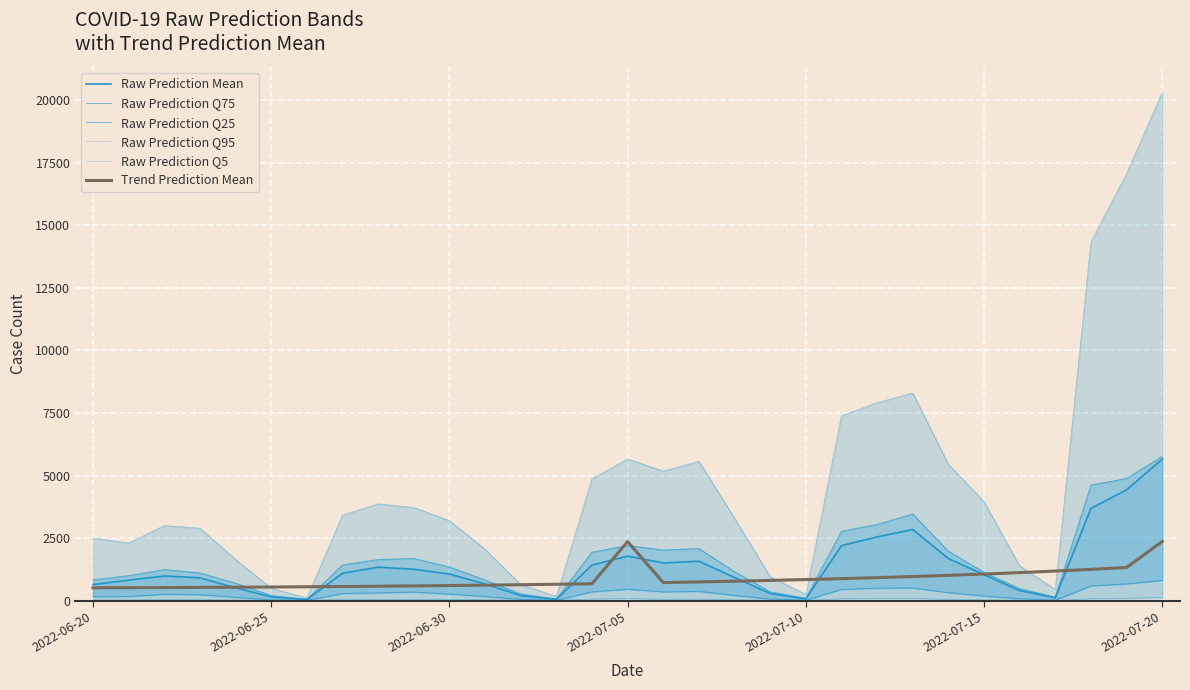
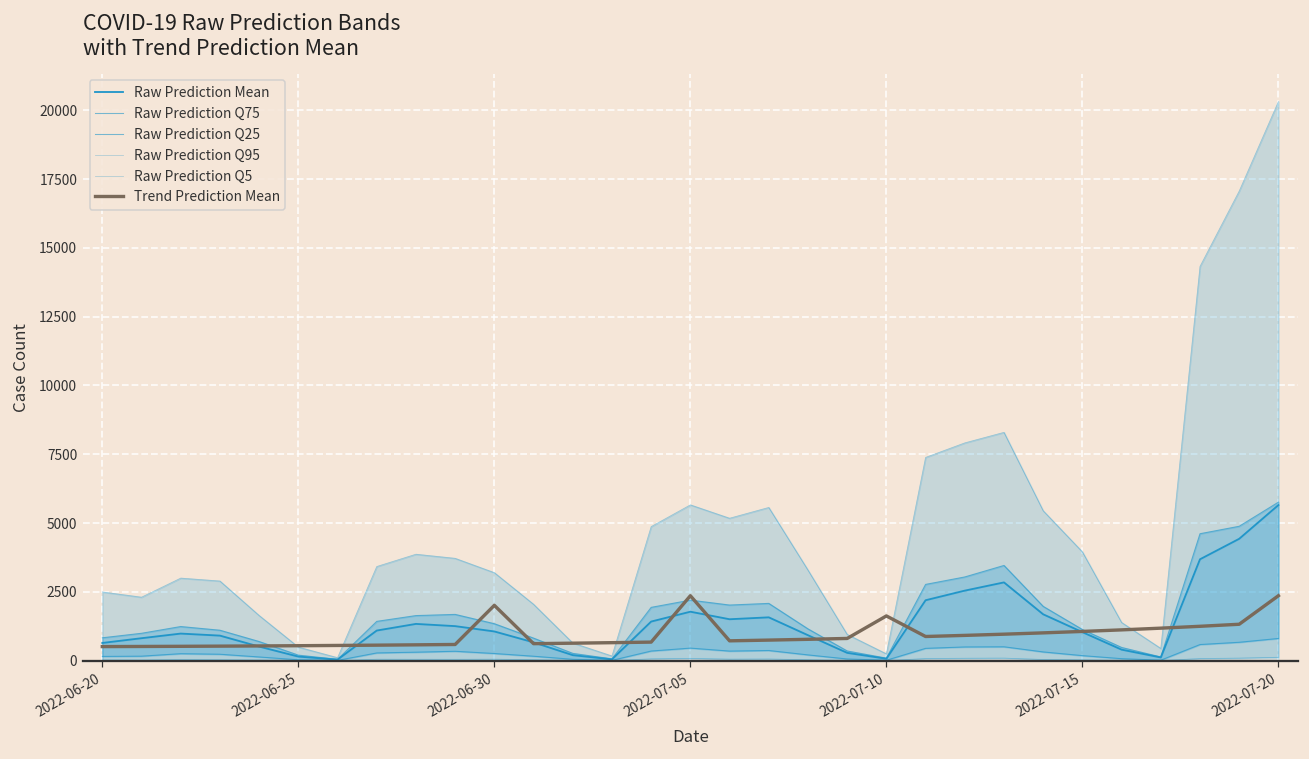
Trend Prediction Mean, 2022-06-30: 600 -> 2000
Trend Prediction Mean, 2022-07-10: 800 -> 1600
